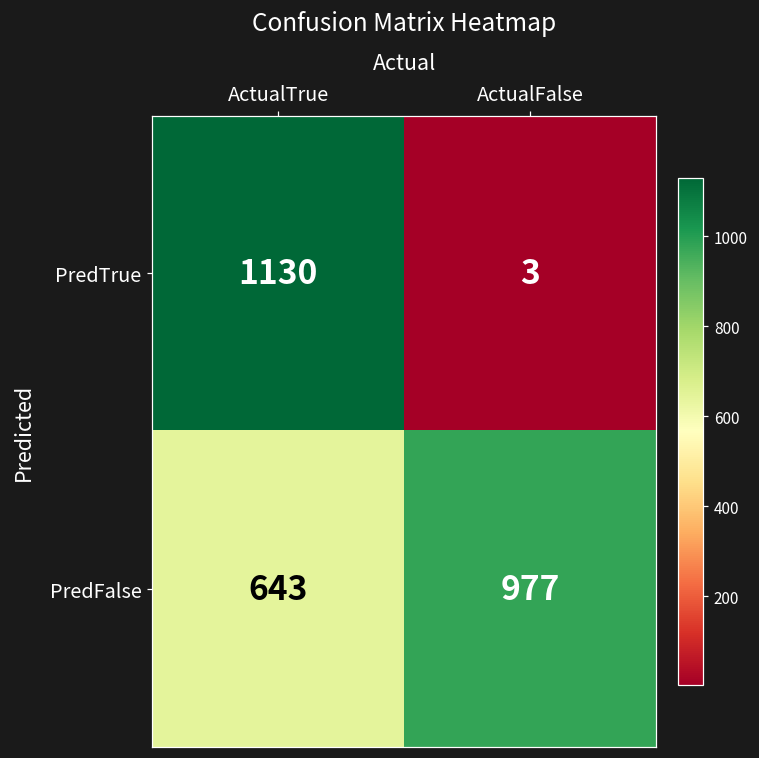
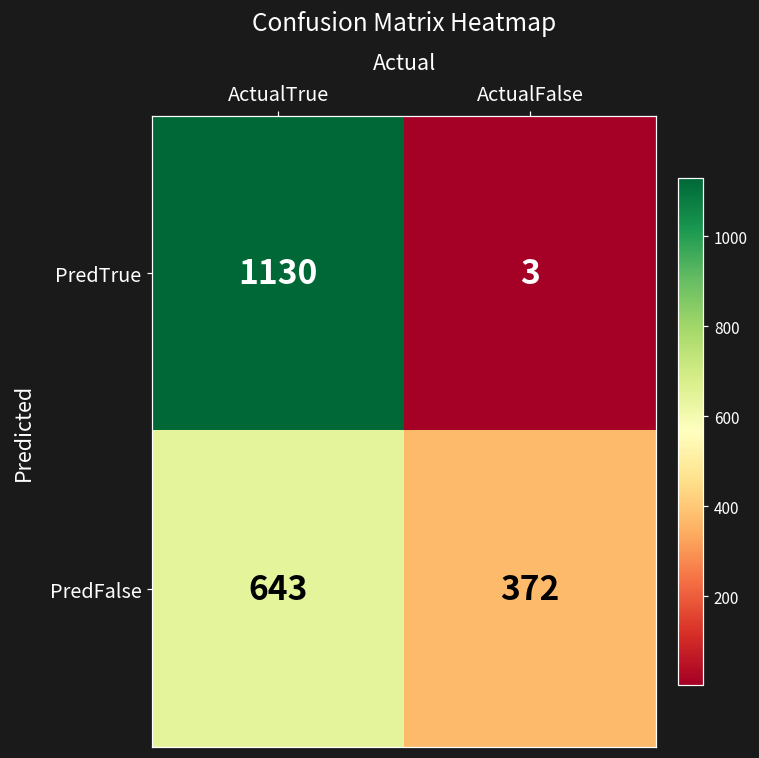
PredFalse, ActualFalse: 977 -> 372
